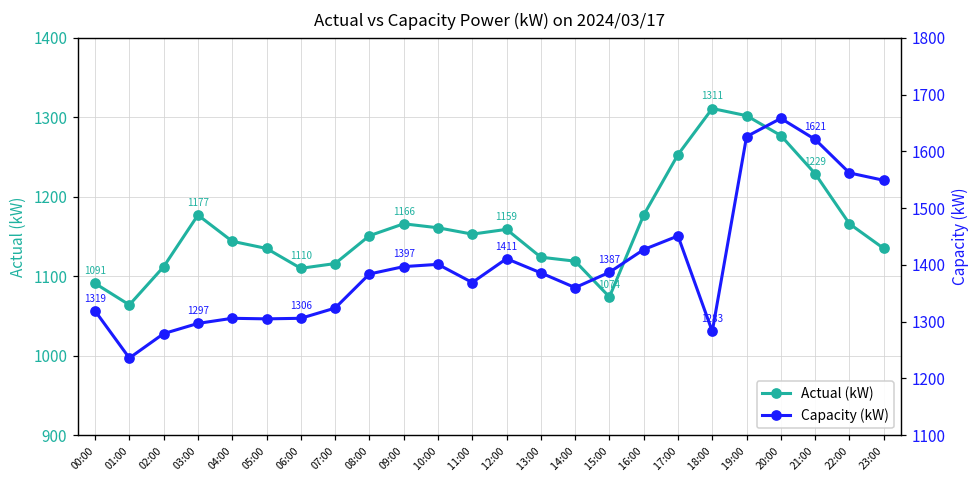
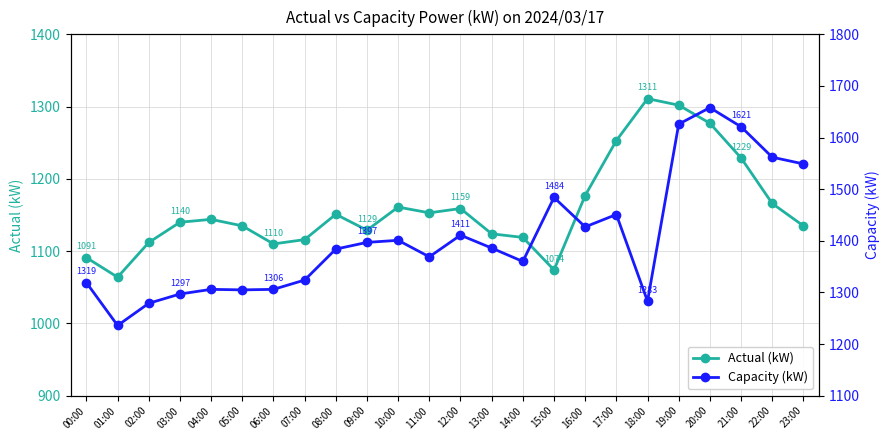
Actual (kW), 03:00: 1177 -> 1140
Actual (kW), 09:00: 1166 -> 1129
Capacity (kW), 15:00: 1387 -> 1484
